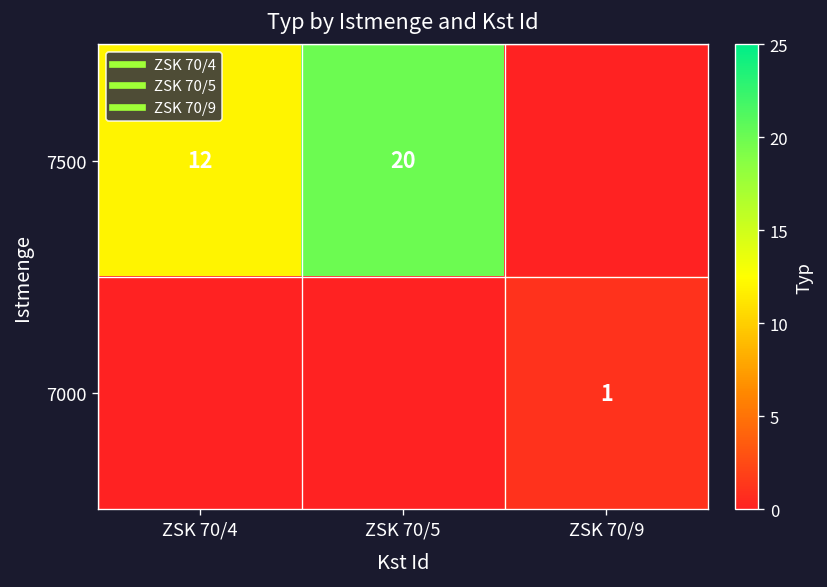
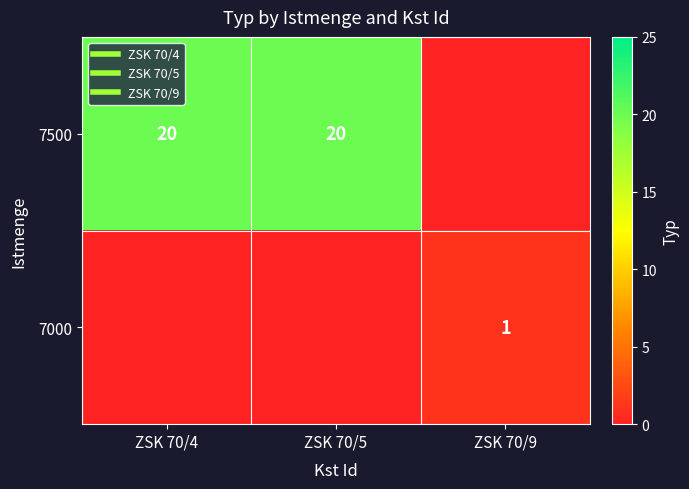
7500, ZSK 70/4: 12 -> 20
